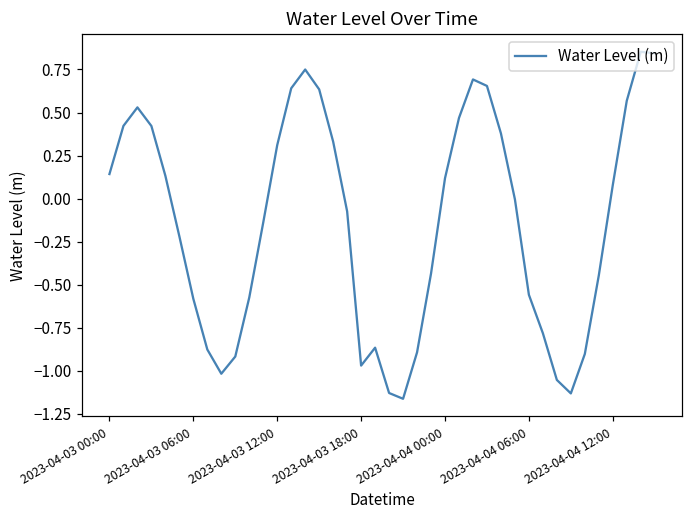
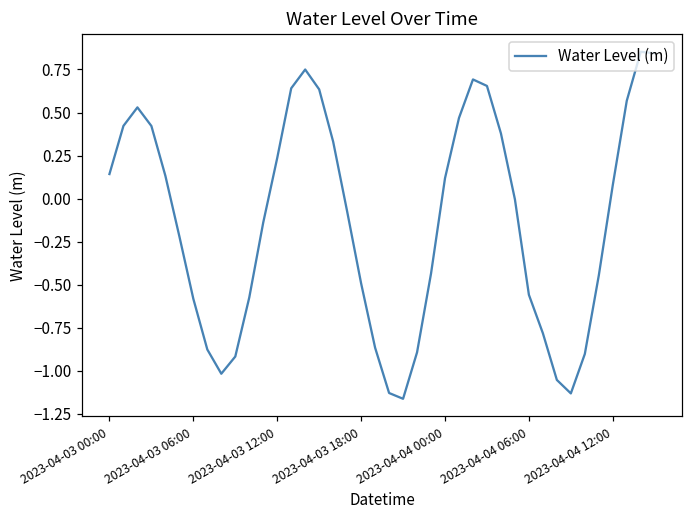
2023-04-03 12:00: 0.31 -> 0.24
2023-04-03 18:00: -0.97 -> -0.49
